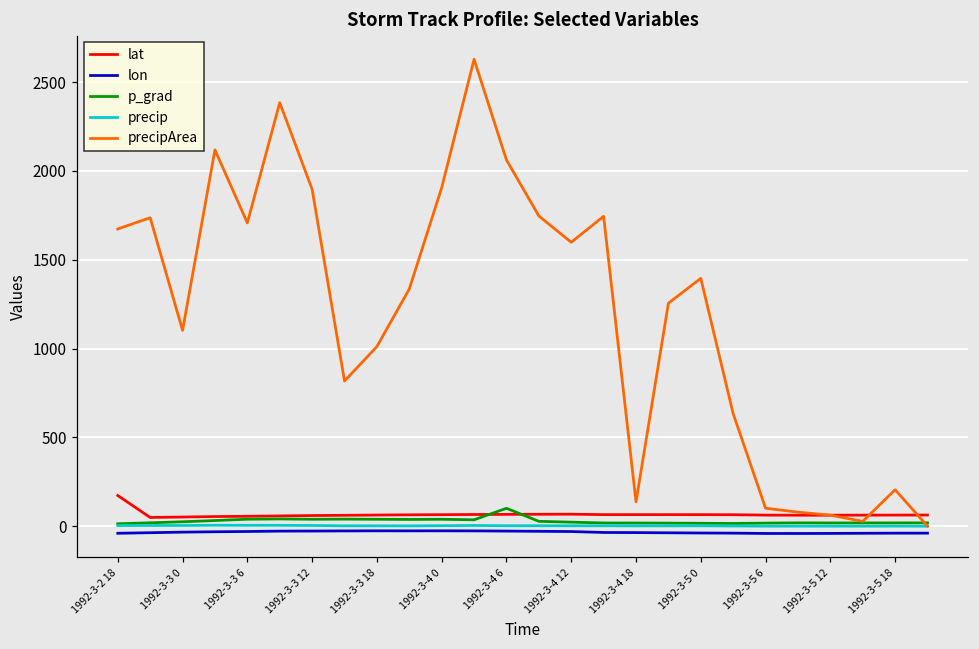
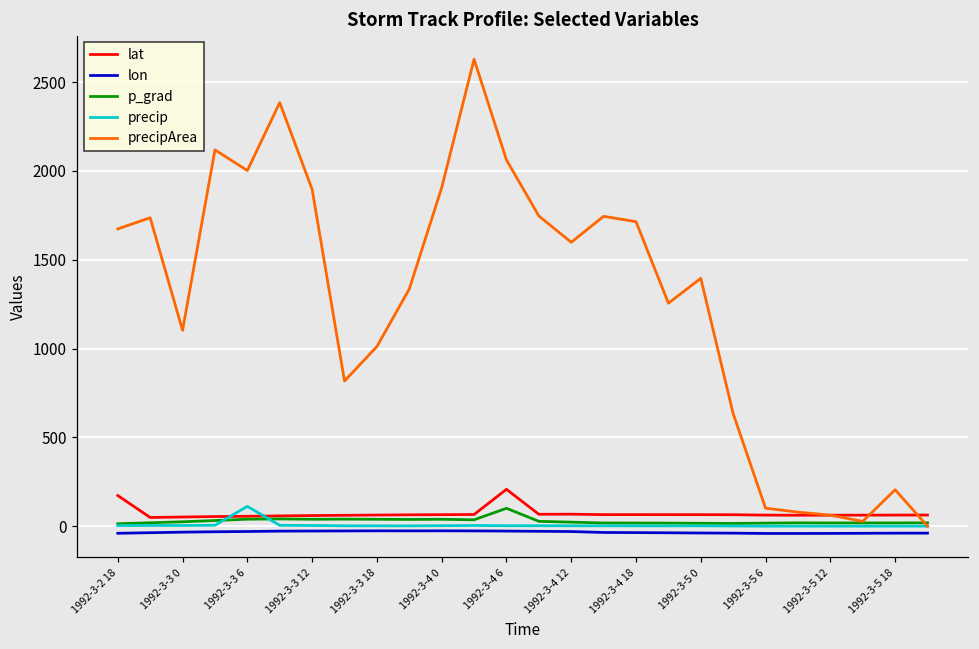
precip, 1992-3-3 6: 0 -> 110
precipArea, 1992-3-3 6: 1710 -> 2000
lat, 1992-3-4 6: 70 -> 210
precipArea, 1992-3-4 18: 140 -> 1710
